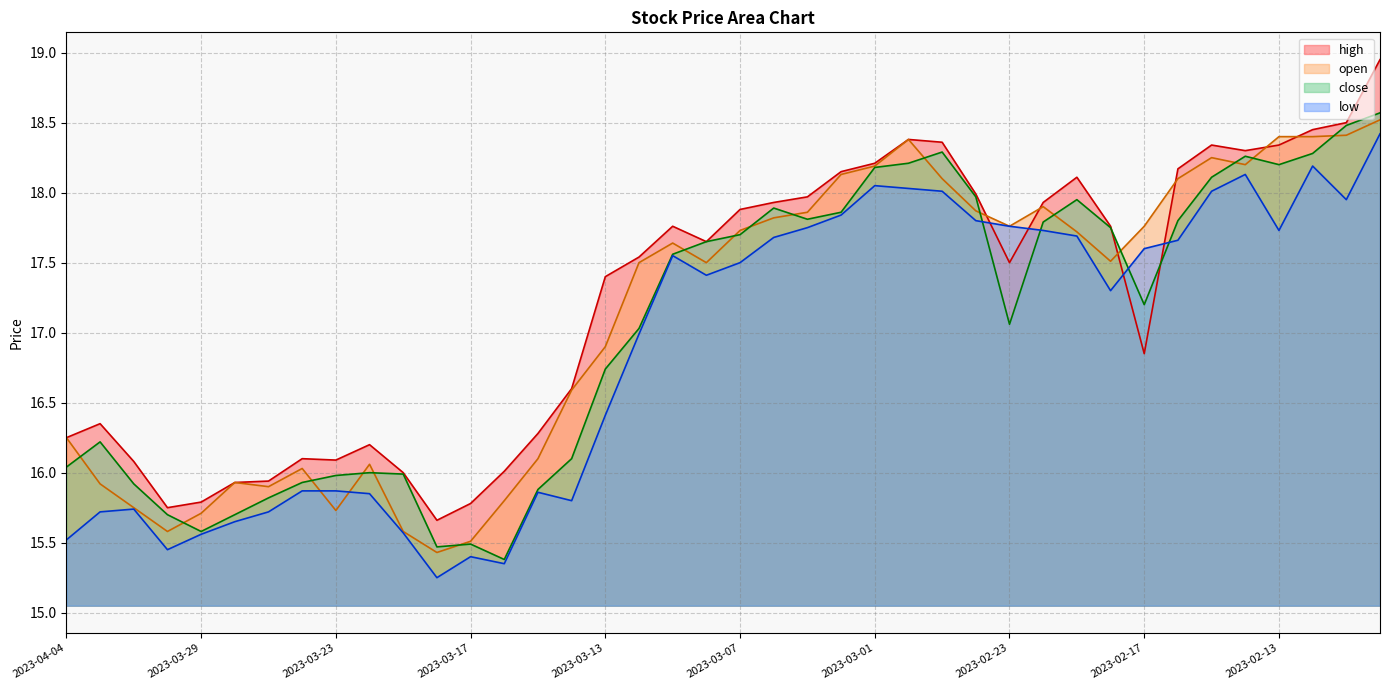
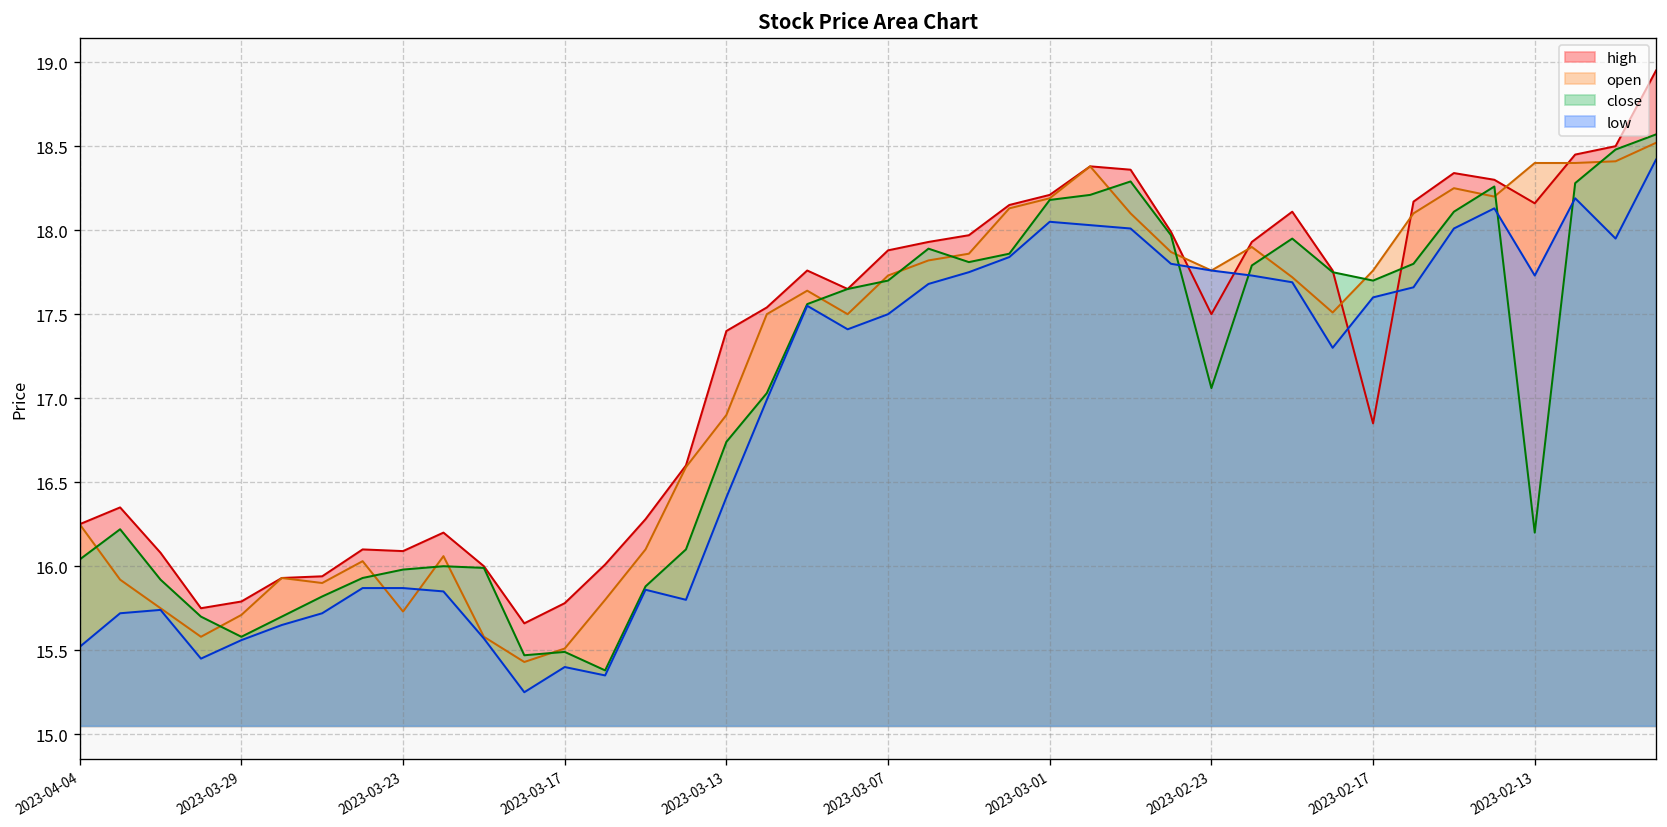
close, 2023-02-17: 17.2 -> 17.7
high, 2023-02-13: 18.34 -> 18.16
close, 2023-02-13: 18.2 -> 16.2
